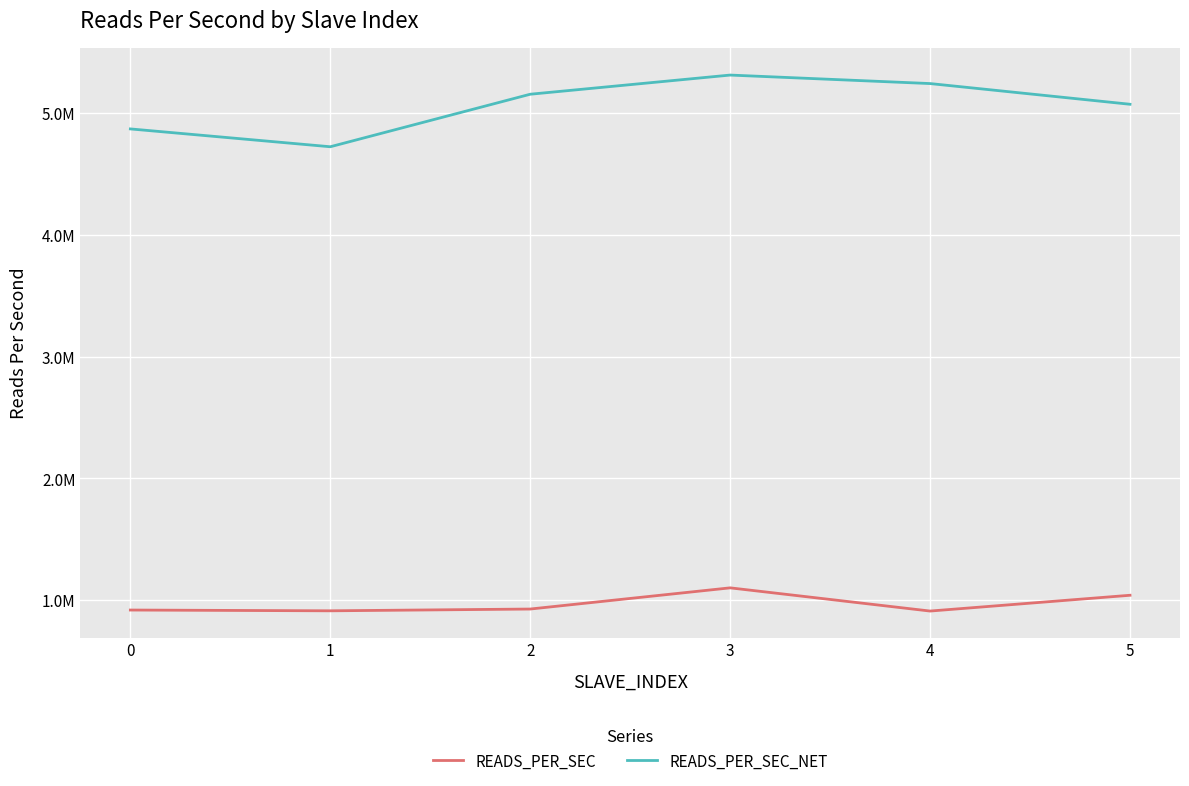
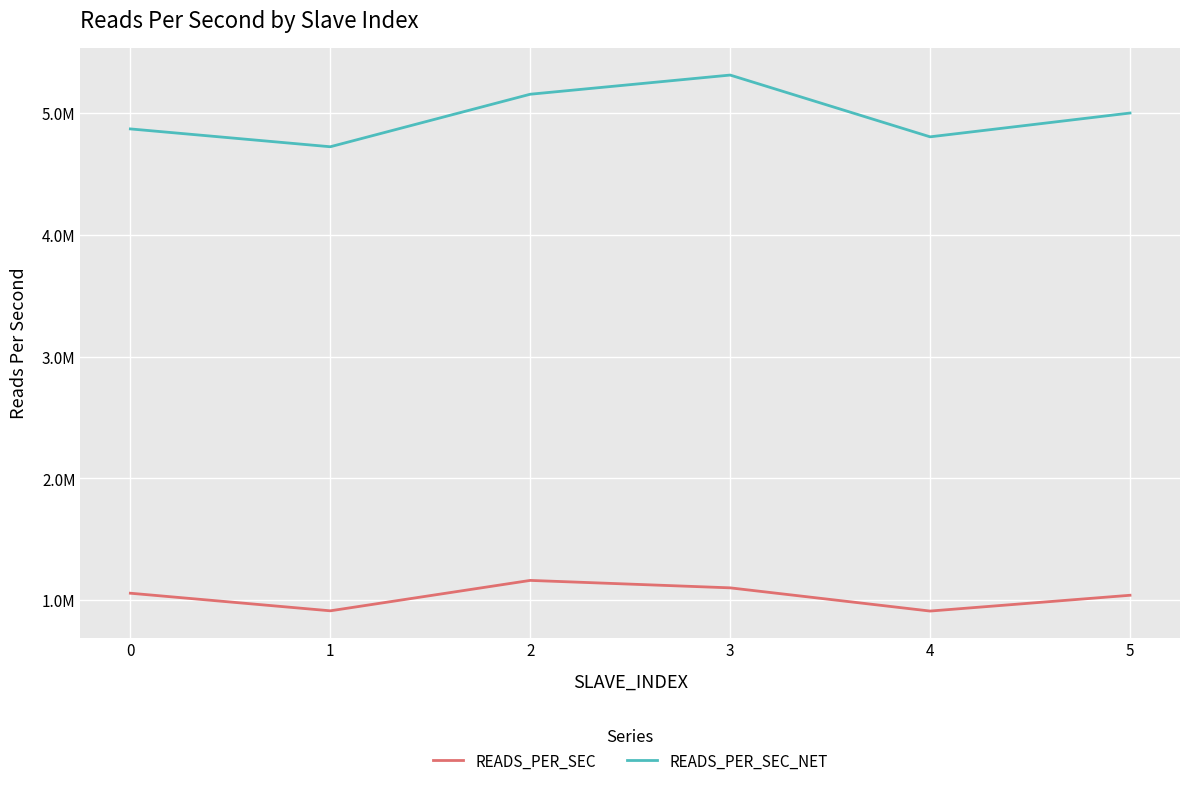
READS_PER_SEC, 0: 920000 -> 1060000
READS_PER_SEC, 2: 930000 -> 1160000
READS_PER_SEC_NET, 4: 5240000 -> 4810000
READS_PER_SEC_NET, 5: 5070000 -> 5000000
